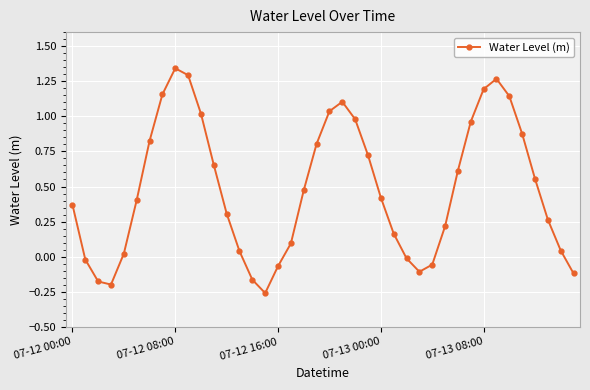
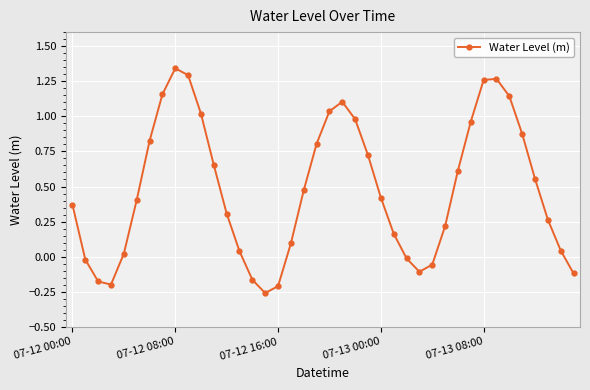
07-12 16:00: -0.07 -> -0.21
07-13 08:00: 1.19 -> 1.26
